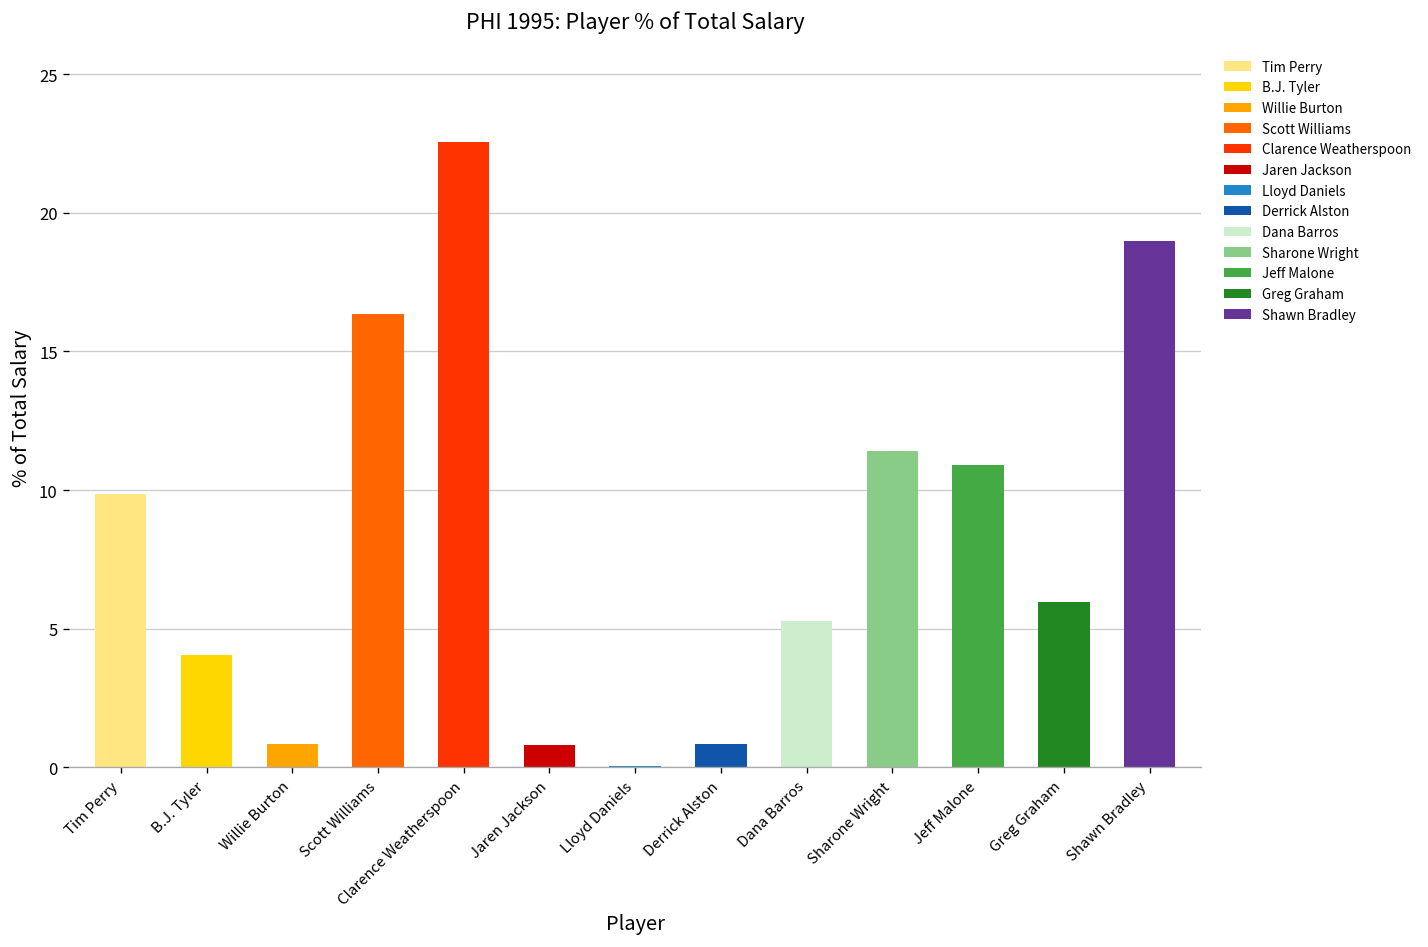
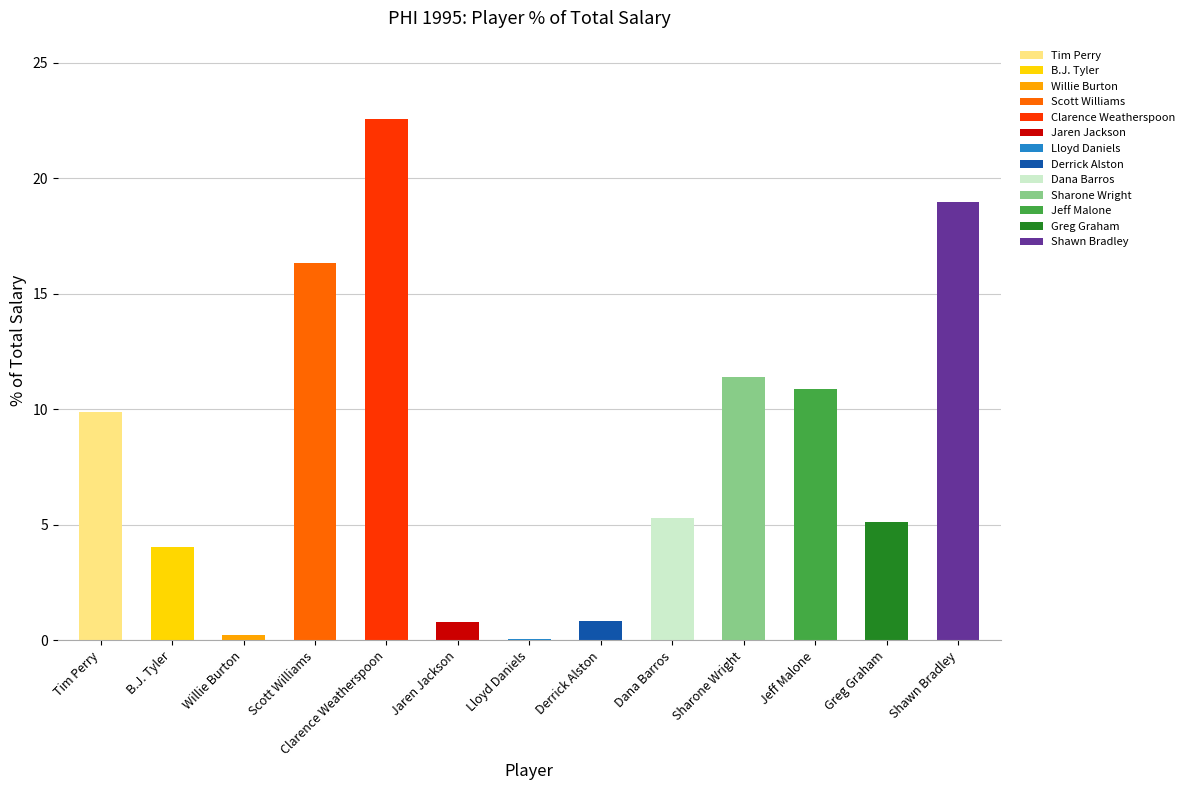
Willie Burton: 0.8 -> 0.2
Greg Graham: 6.0 -> 5.1
